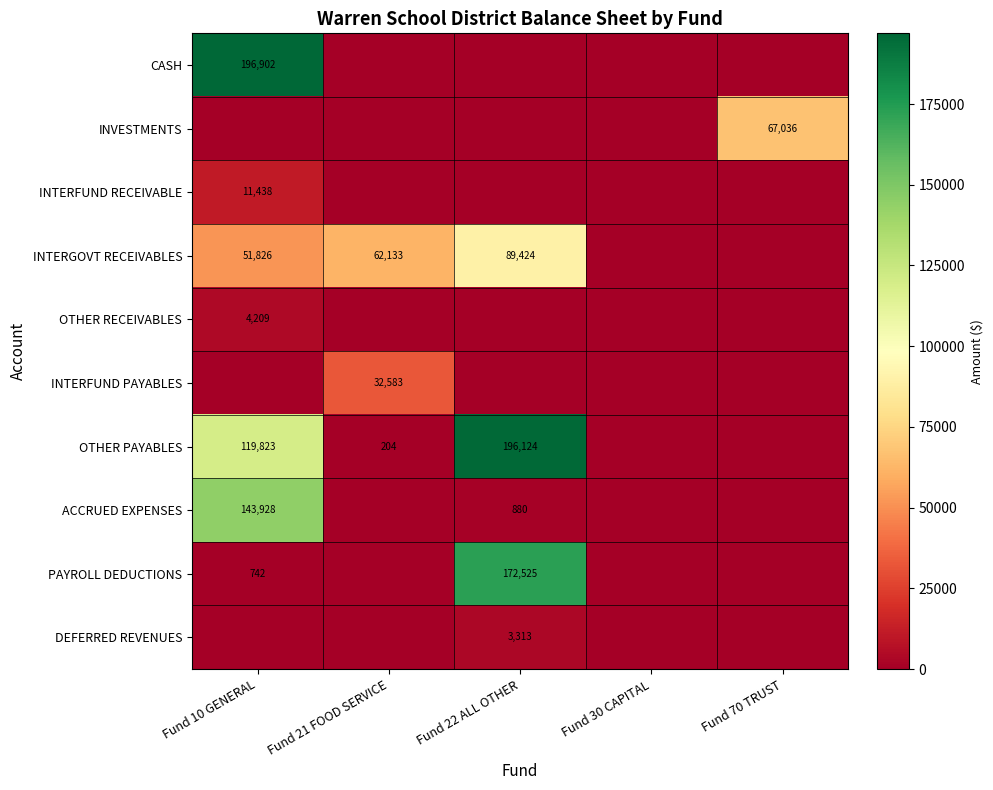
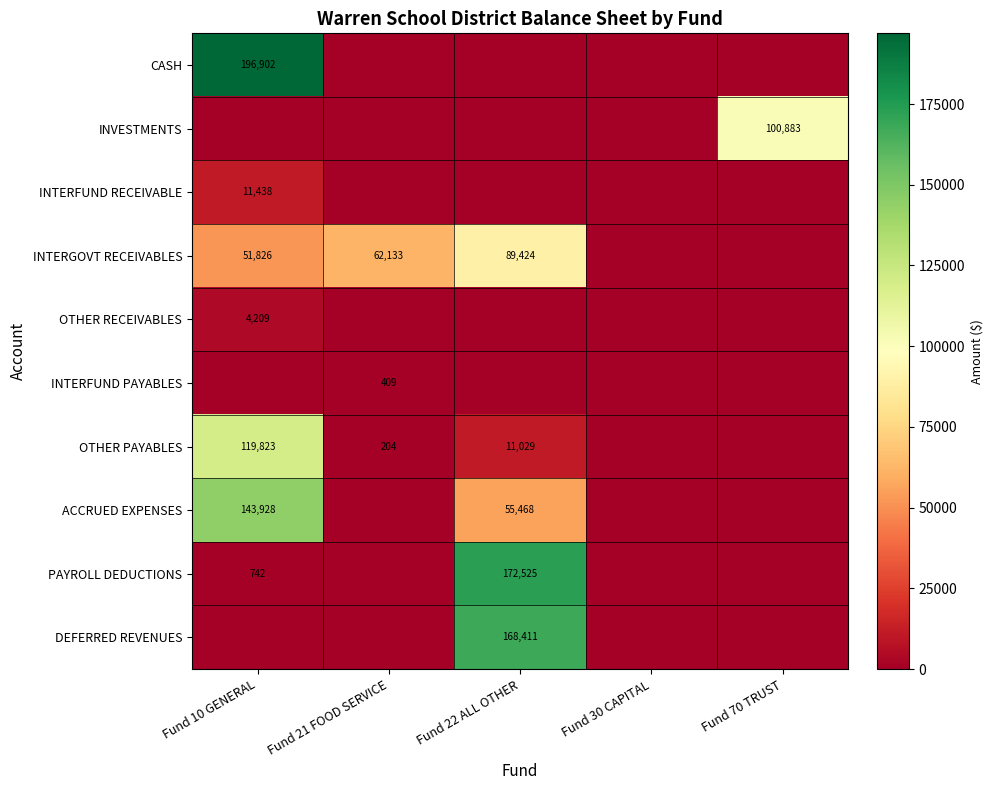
INVESTMENTS, Fund 70 TRUST: 67,036 -> 100,883
INTERFUND PAYABLES, Fund 21 FOOD SERVICE: 32,583 -> 409
OTHER PAYABLES, Fund 22 ALL OTHER: 196,124 -> 11,029
ACCRUED EXPENSES, Fund 22 ALL OTHER: 880 -> 55,468
DEFERRED REVENUES, Fund 22 ALL OTHER: 3,313 -> 168,411
